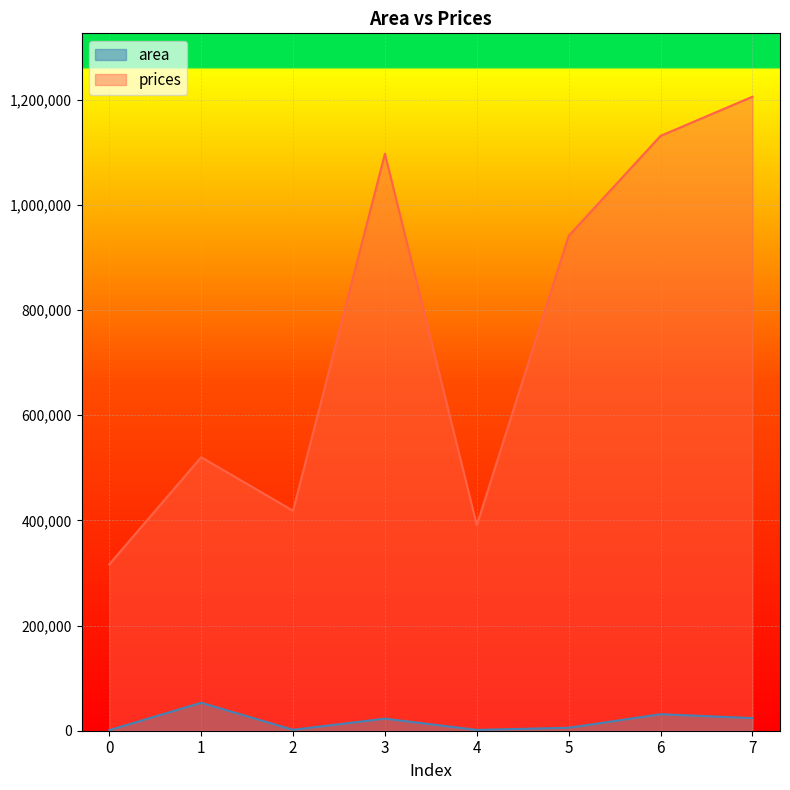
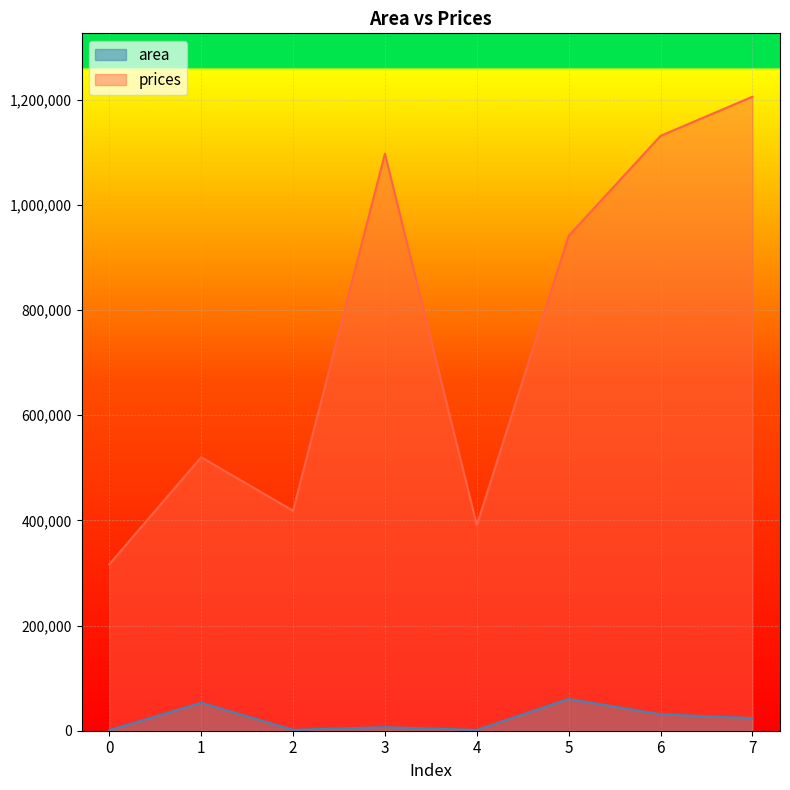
area, 3: 20,000 -> 10,000
area, 5: 10,000 -> 60,000
